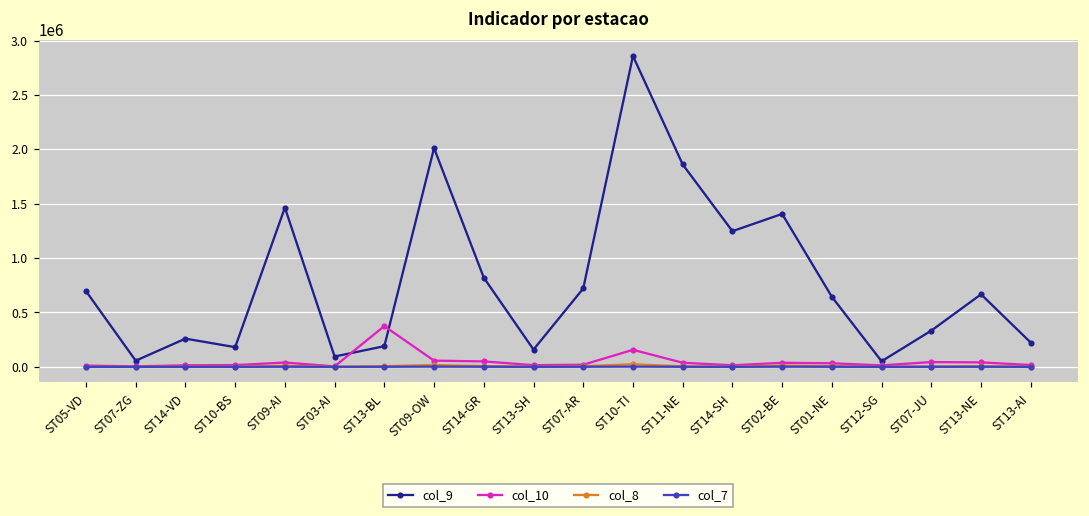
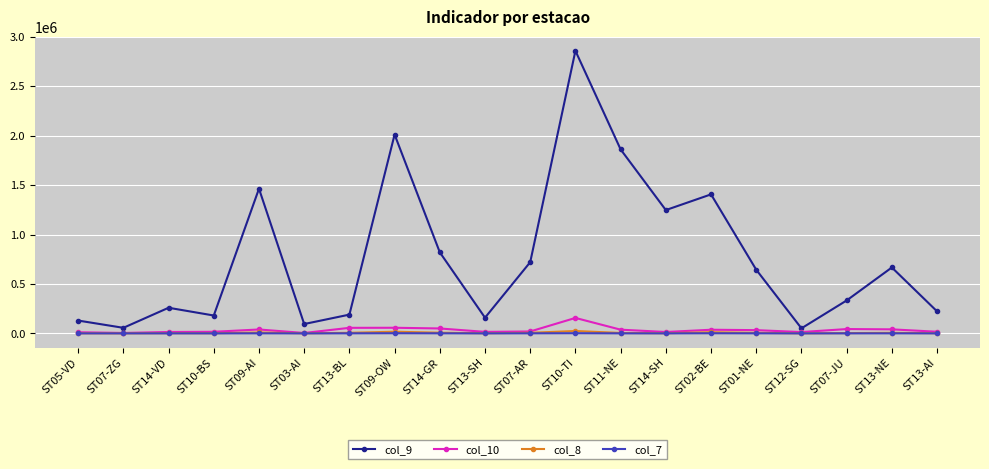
col_9, ST05-VD: 700000 -> 100000
col_10, ST13-BL: 400000 -> 100000
